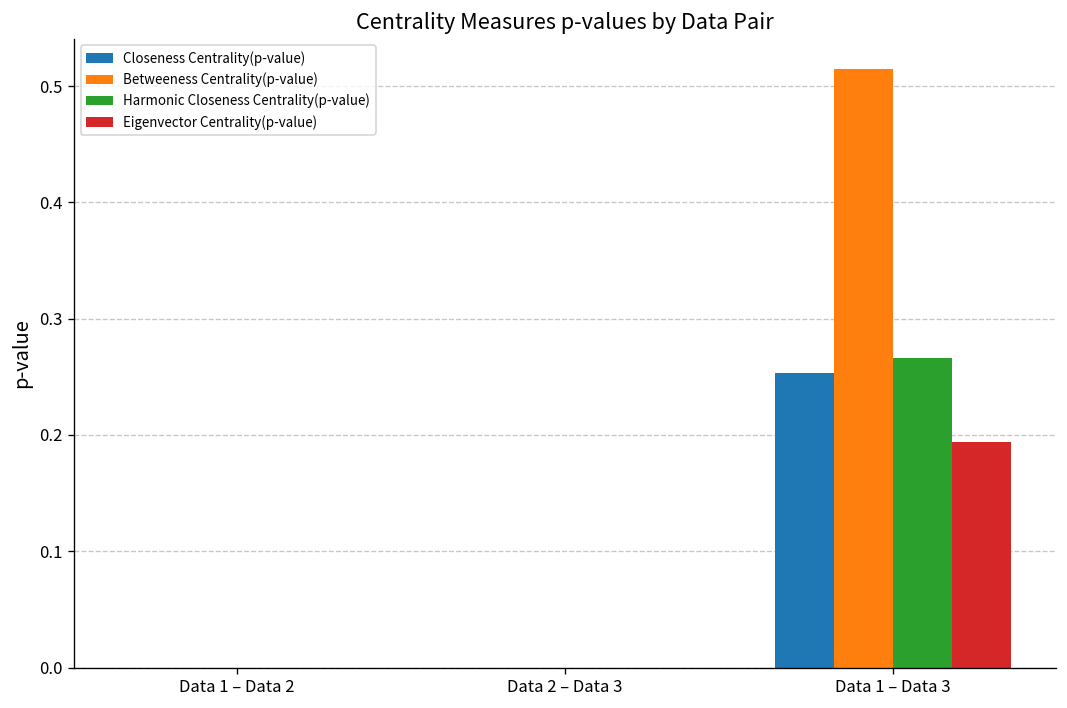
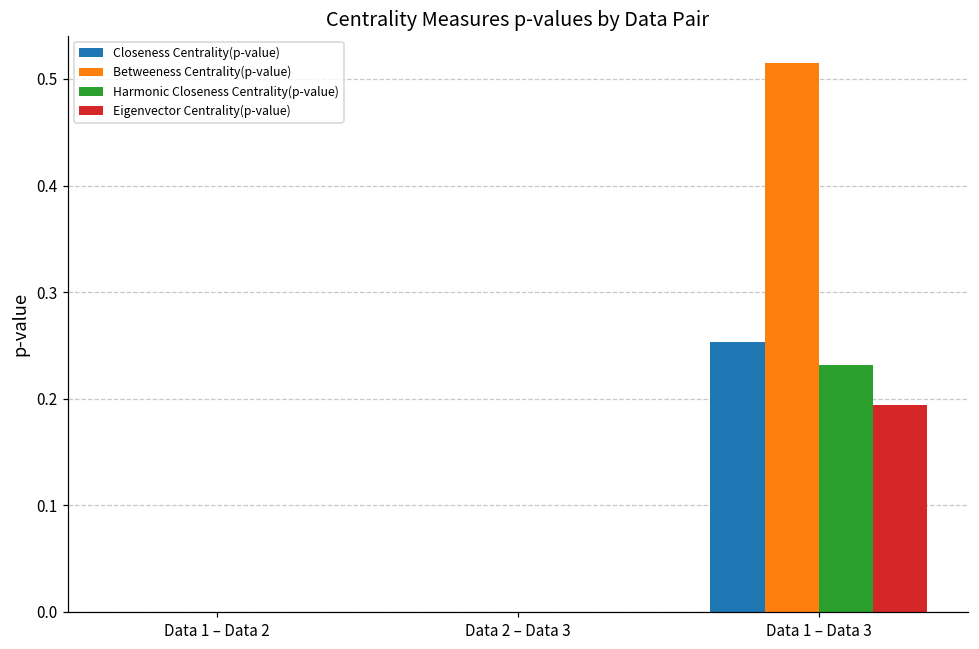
Harmonic Closeness Centrality(p-value), Data 1 – Data 3: 0.27 -> 0.23
